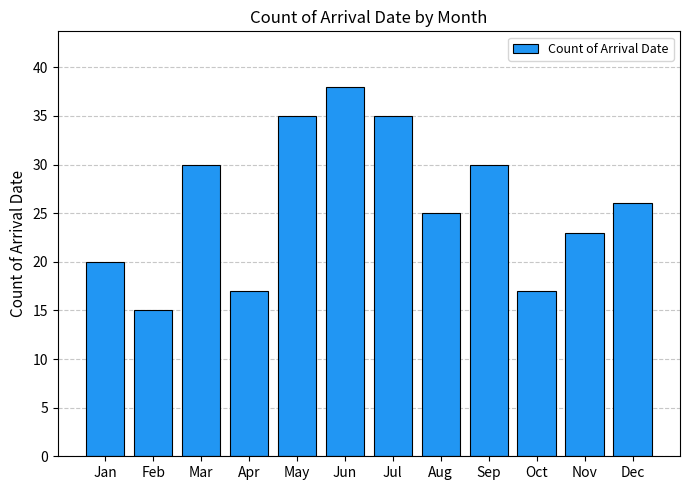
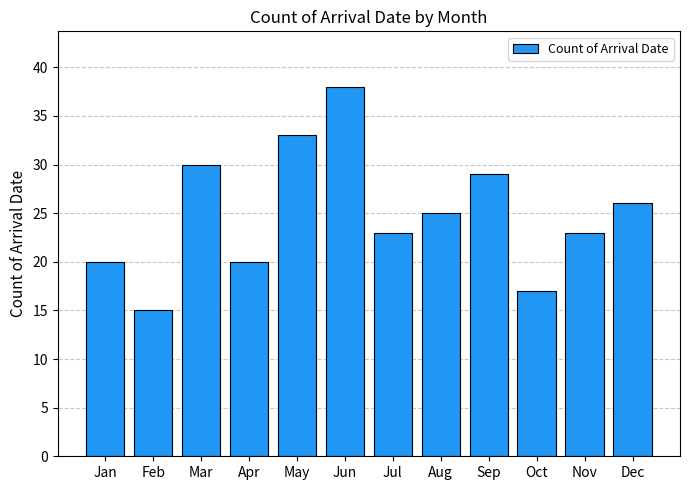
Apr: 17 -> 20
May: 35 -> 33
Jul: 35 -> 23
Sep: 30 -> 29
